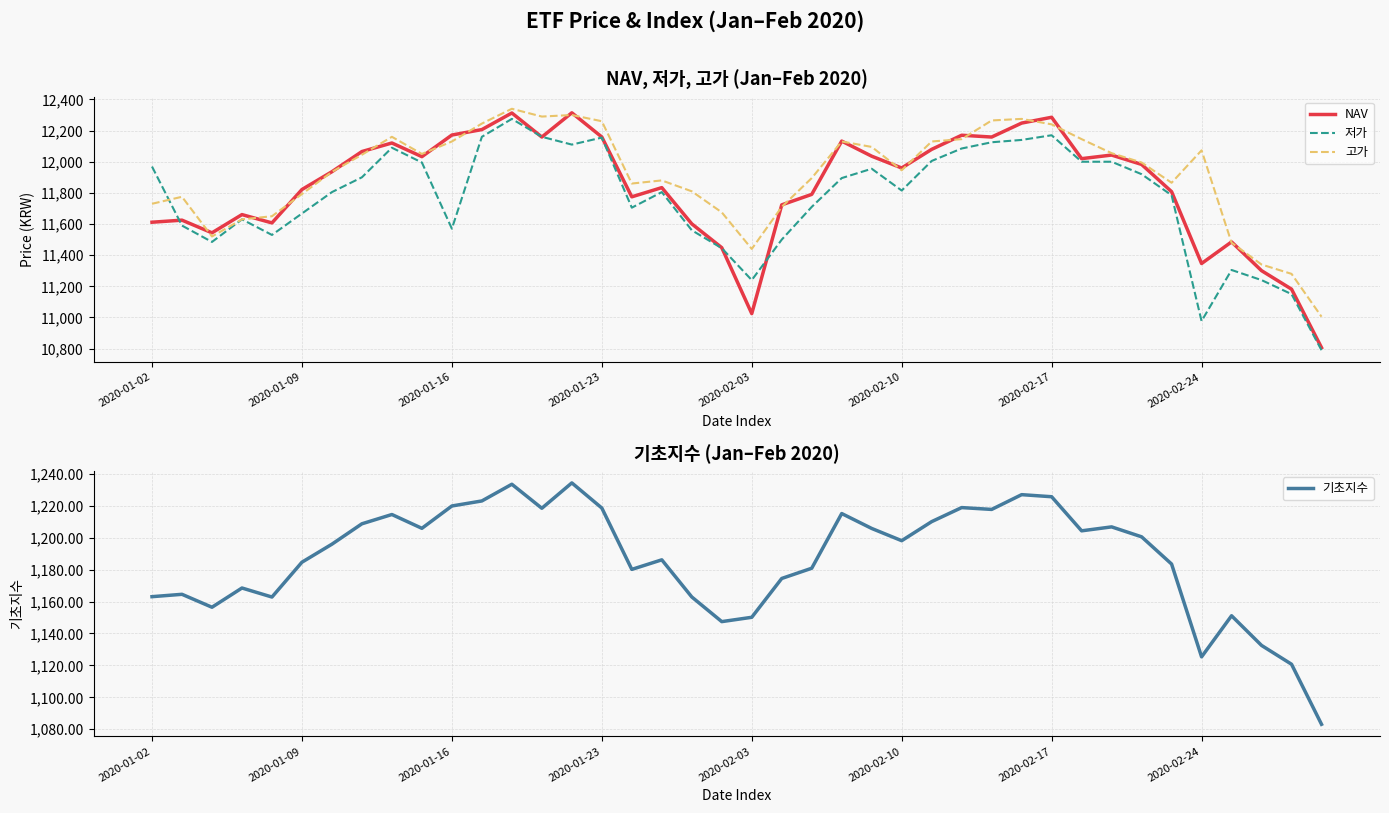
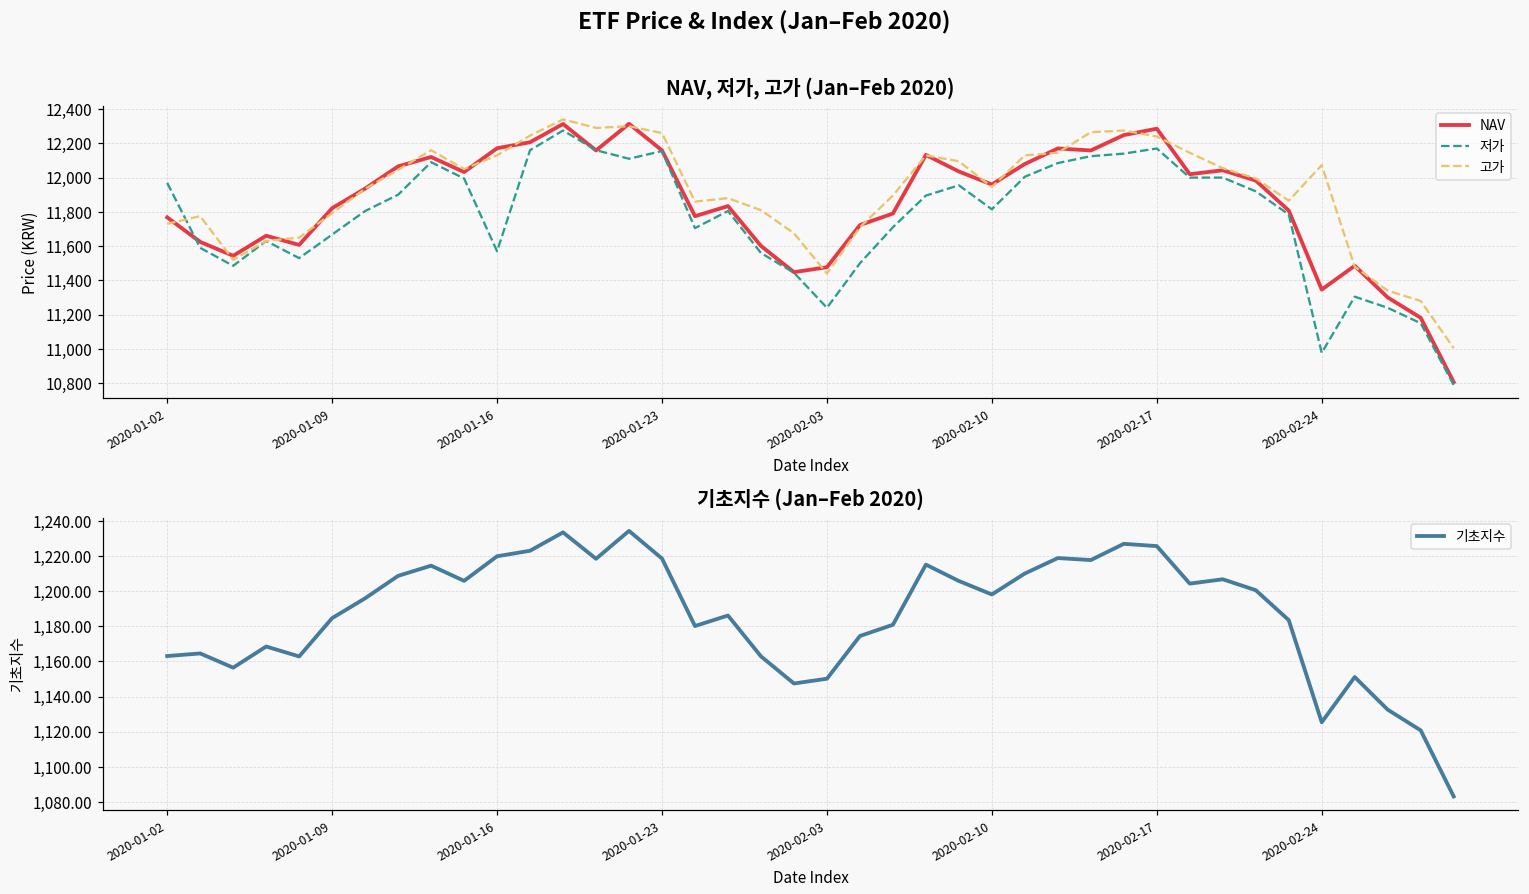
NAV, 저가, 고가 (Jan–Feb 2020), NAV, 2020-01-02: 11,610 -> 11,770
NAV, 저가, 고가 (Jan–Feb 2020), NAV, 2020-02-03: 11,020 -> 11,480
